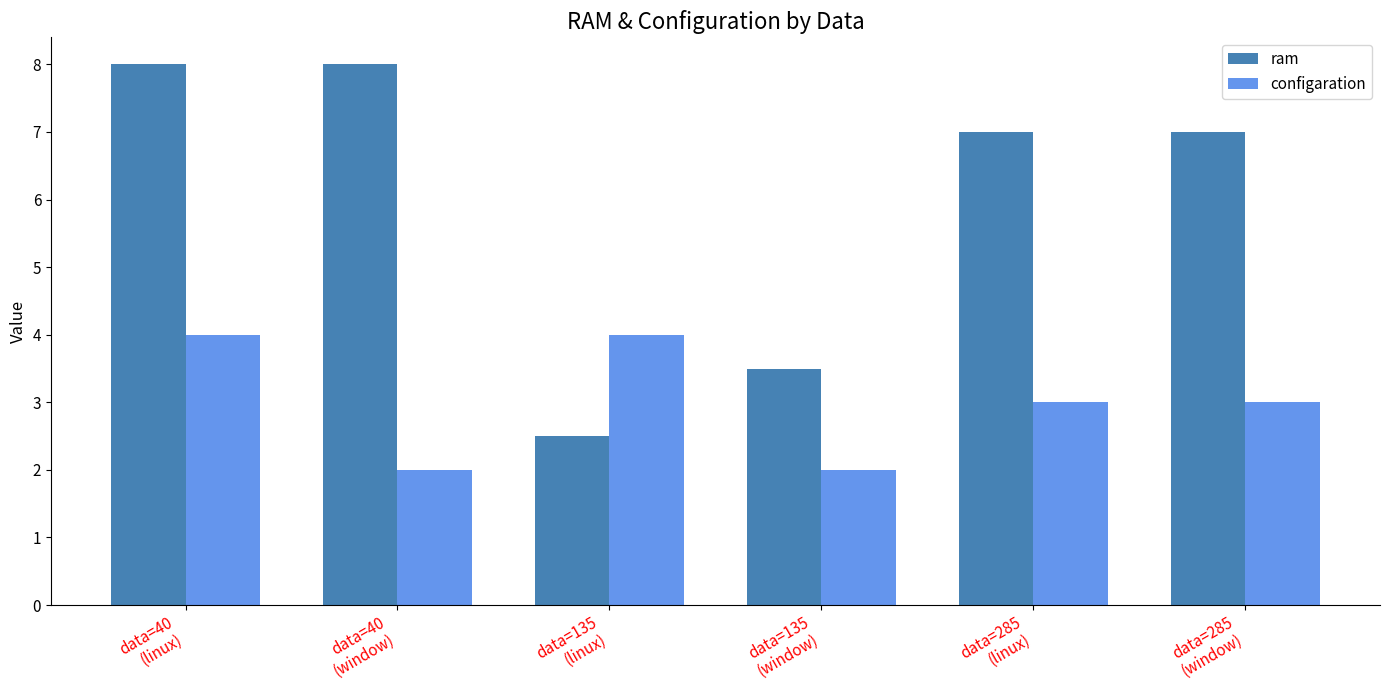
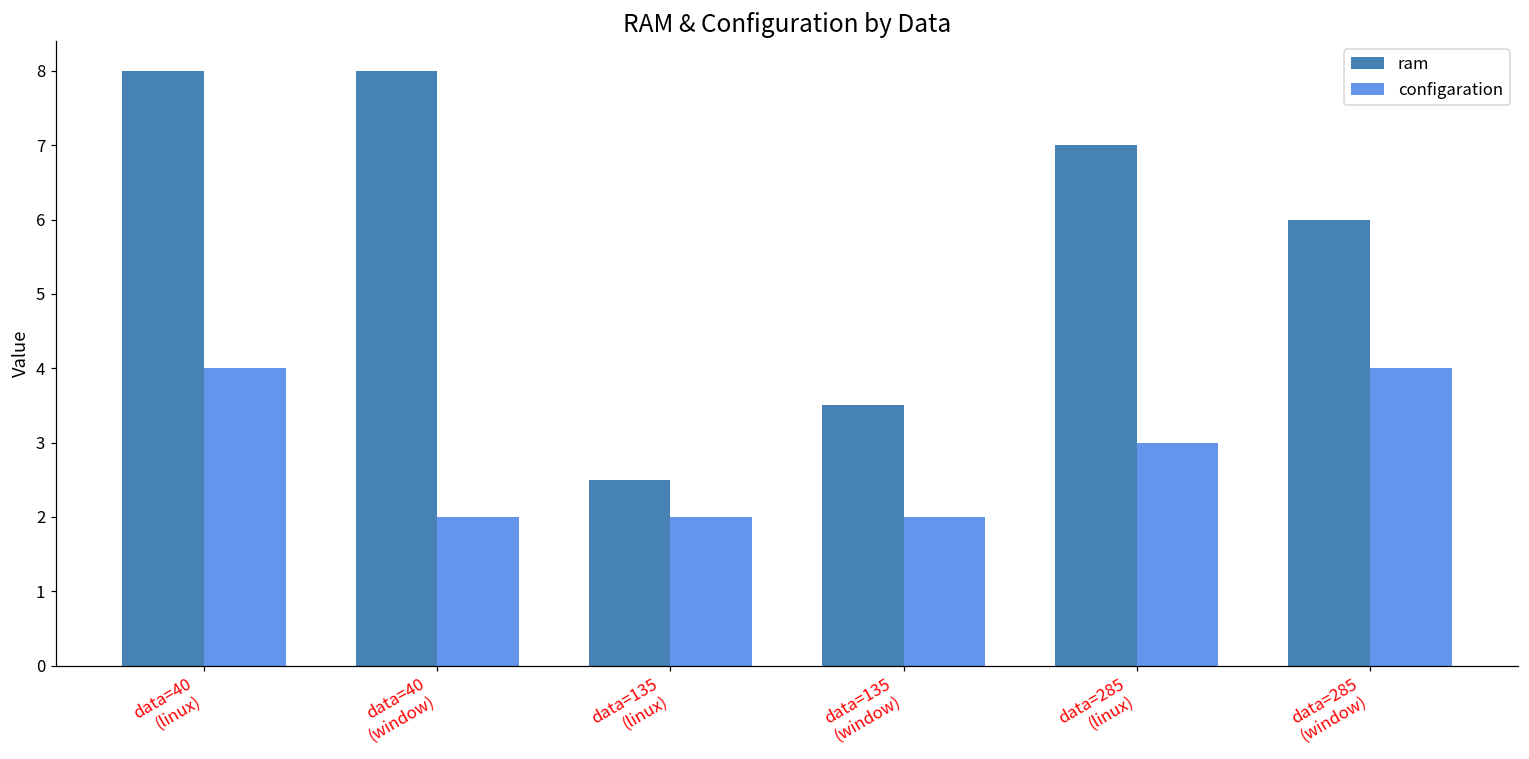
configaration, data=135 (linux): 4 -> 2
ram, data=285 (window): 7 -> 6
configaration, data=285 (window): 3 -> 4
